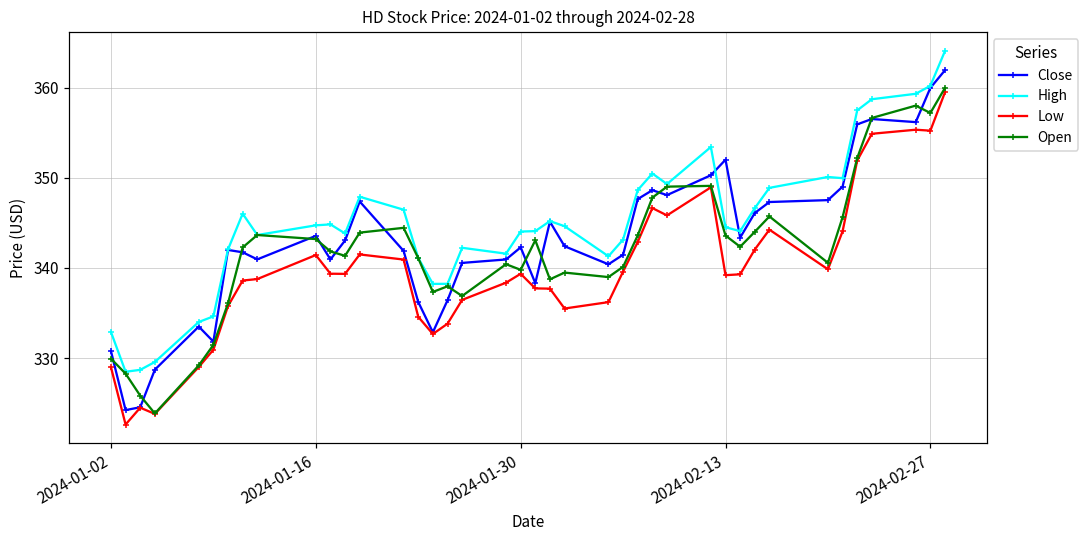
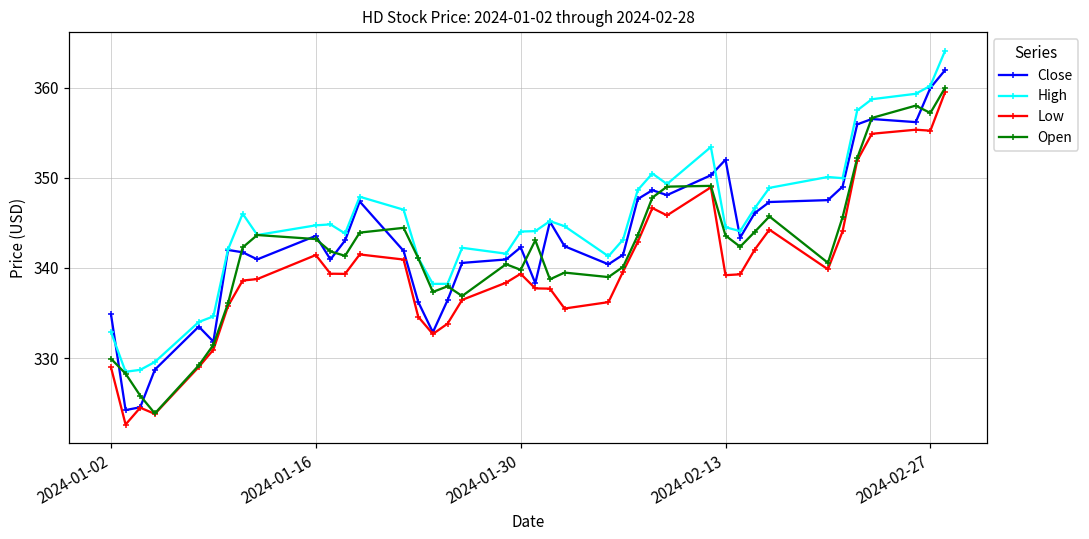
Close, 2024-01-02: 331 -> 335
